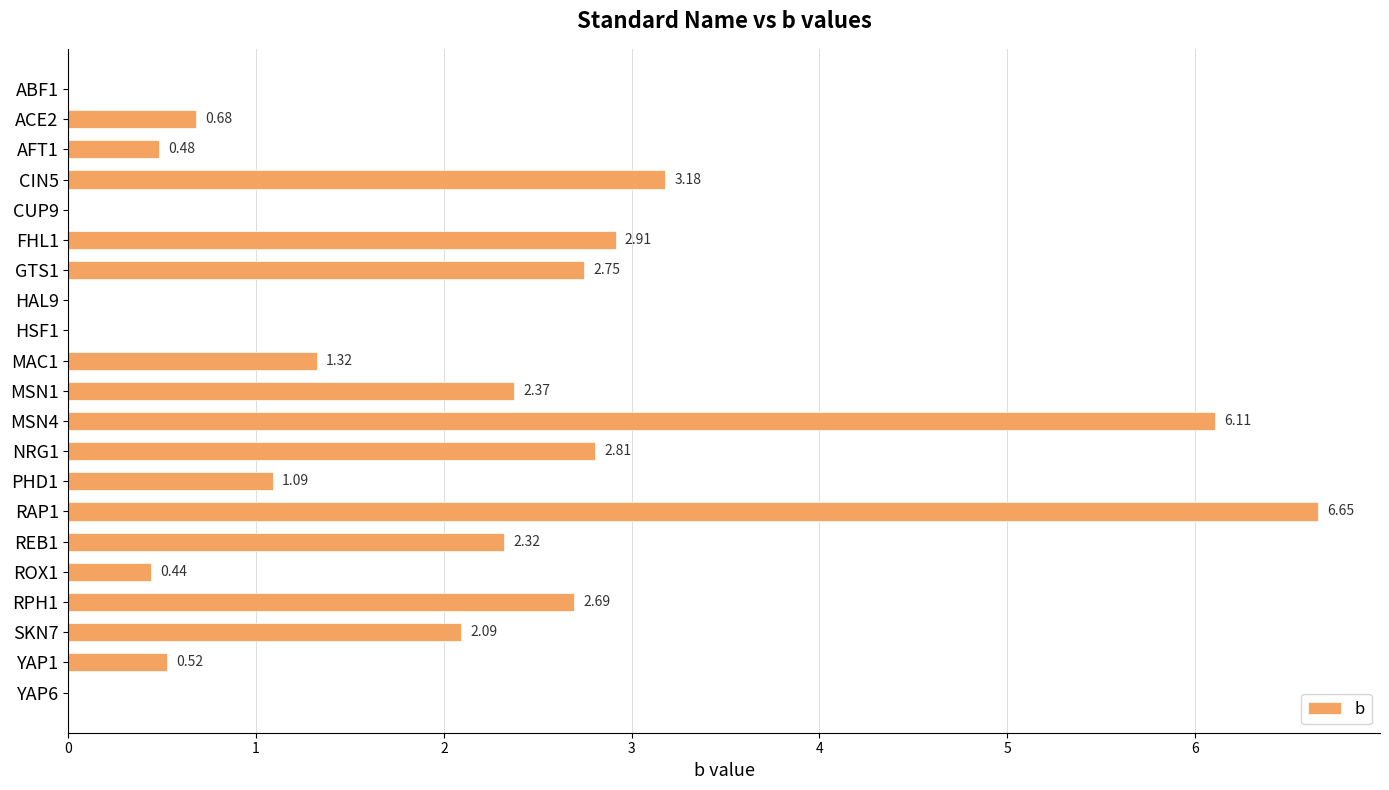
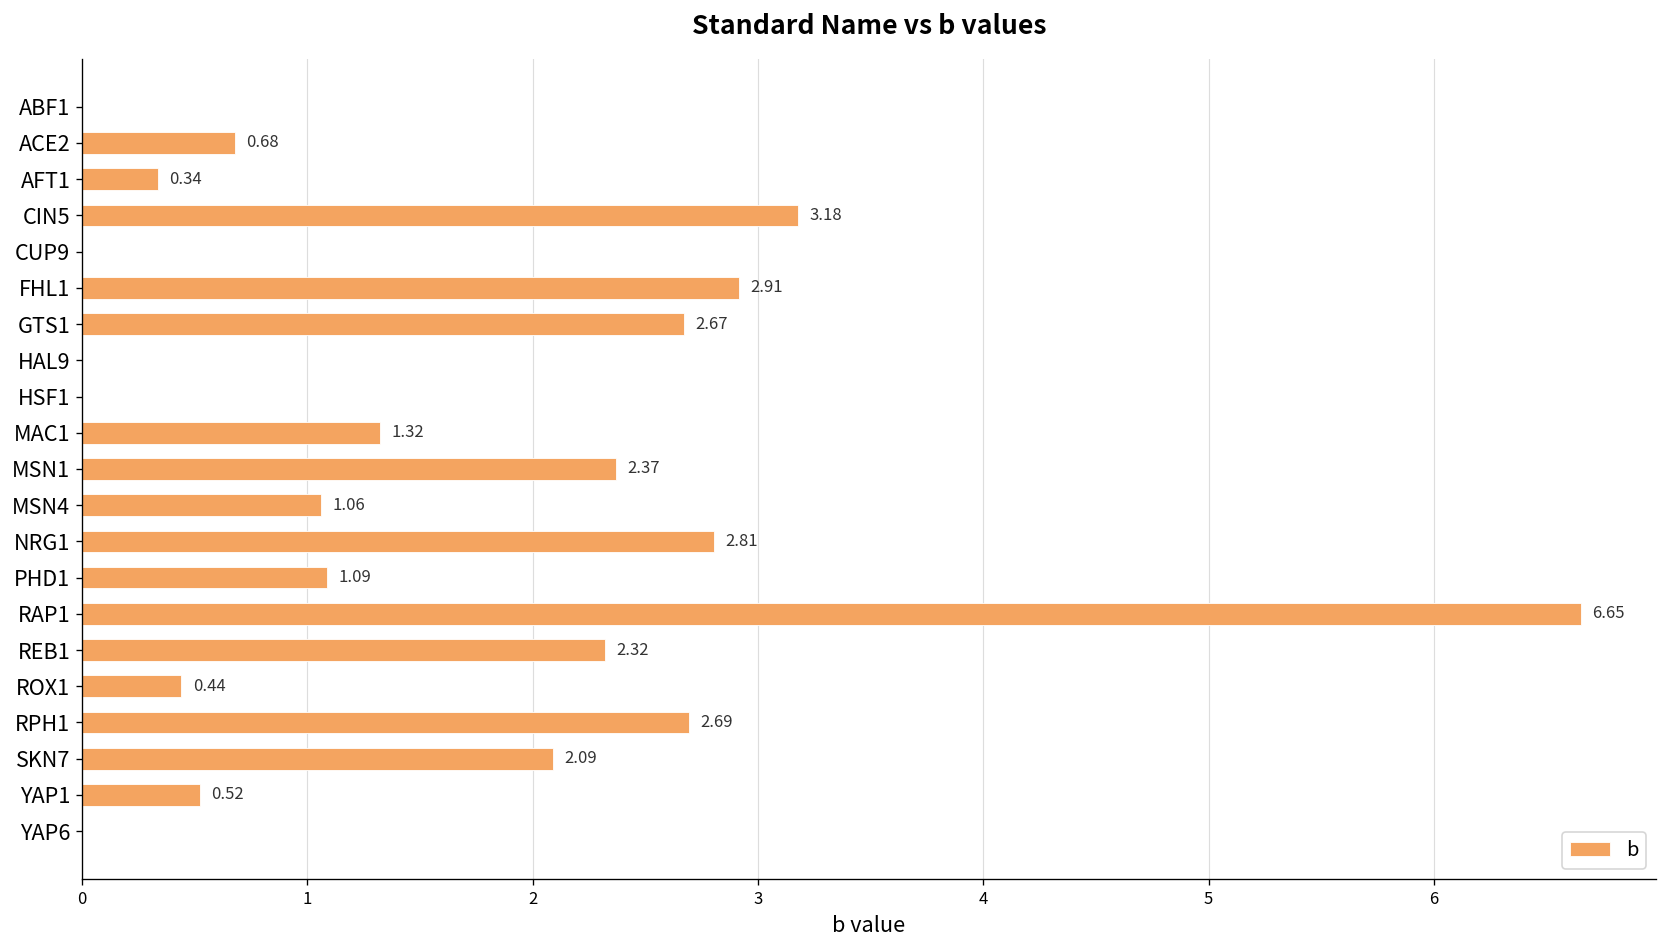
AFT1: 0.48 -> 0.34
GTS1: 2.75 -> 2.67
MSN4: 6.11 -> 1.06
